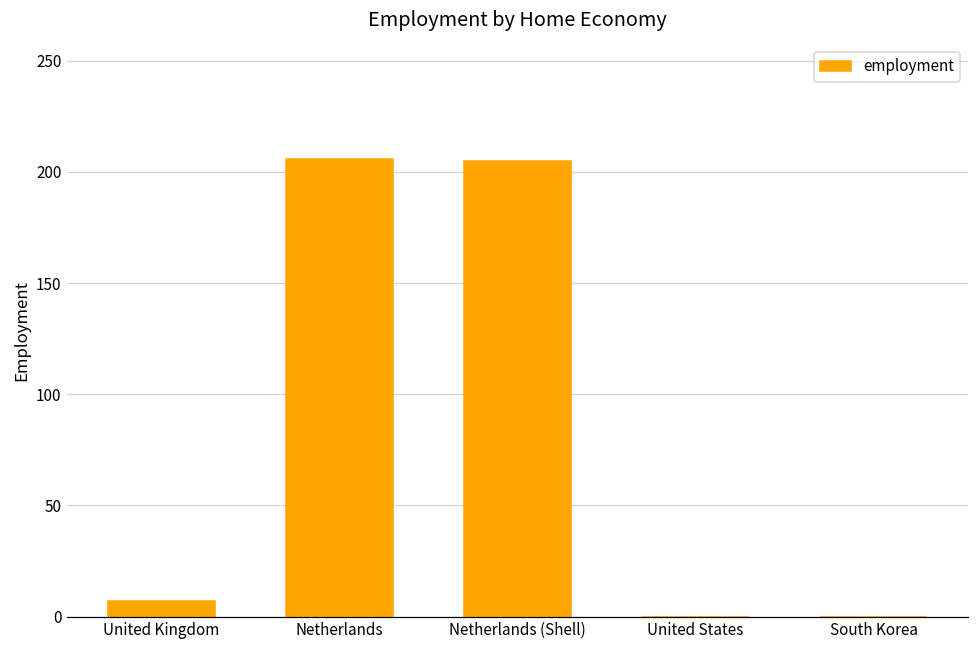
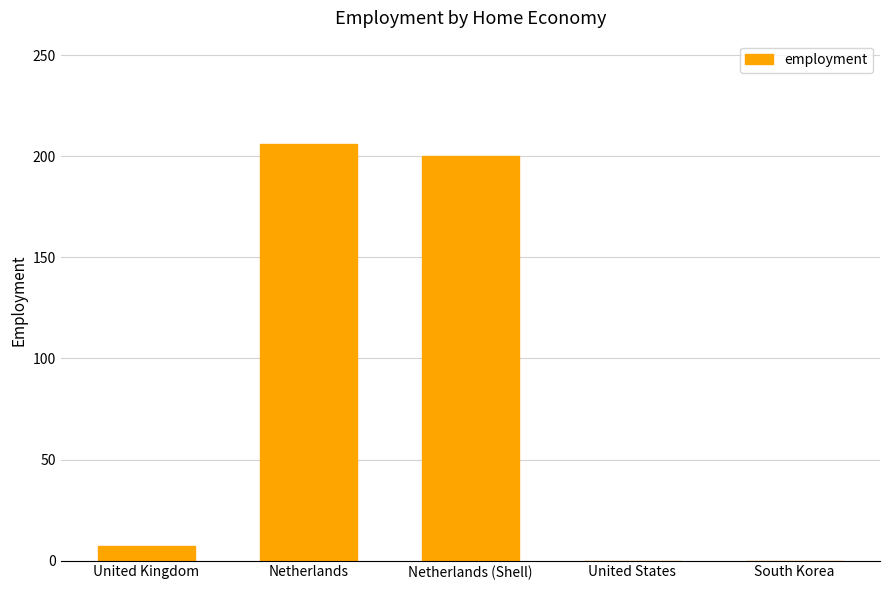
Netherlands (Shell): 205 -> 200
